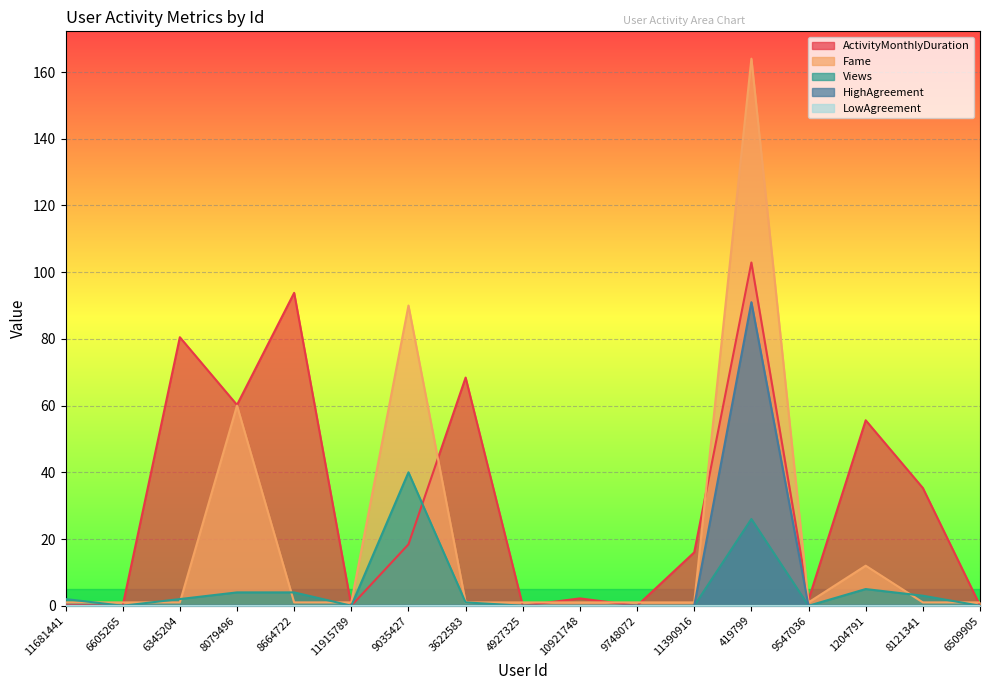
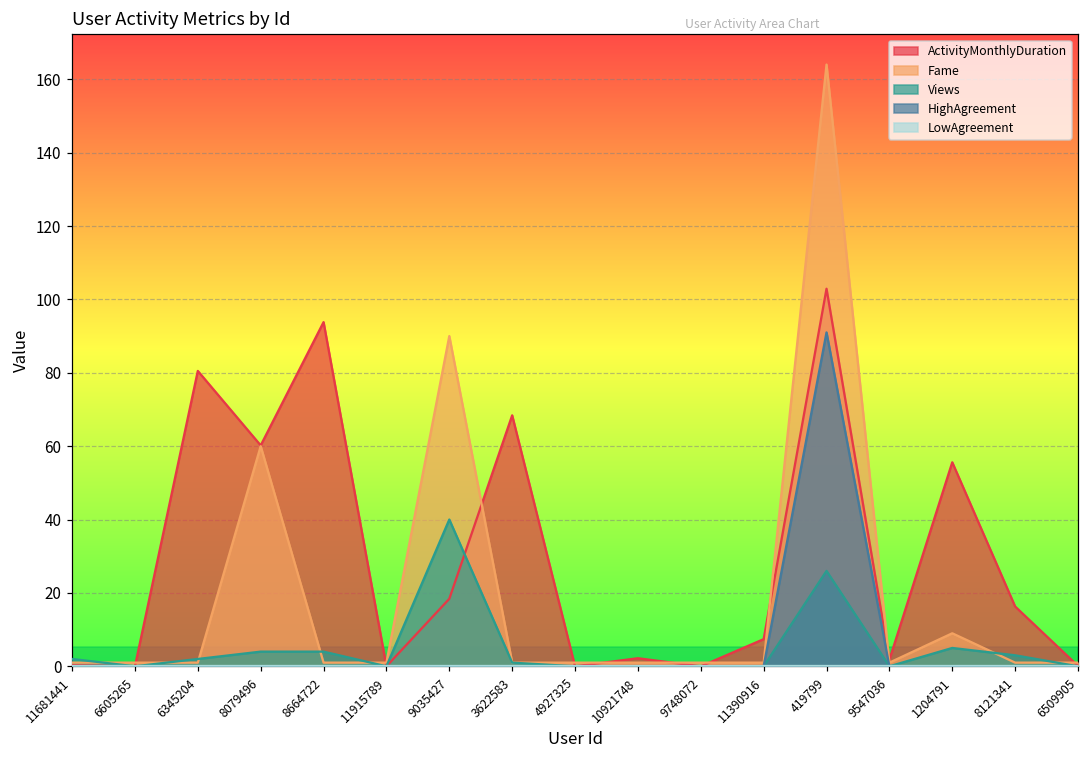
ActivityMonthlyDuration, 11390916: 16 -> 7
Fame, 1204791: 12 -> 9
ActivityMonthlyDuration, 8121341: 35 -> 16
